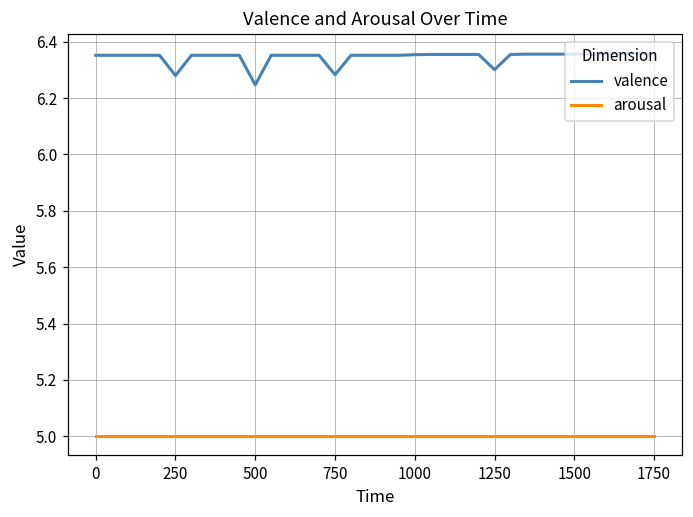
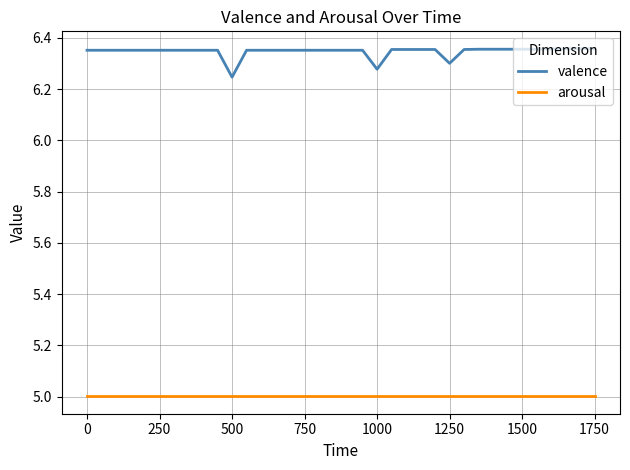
valence, 250: 6.28 -> 6.35
valence, 750: 6.28 -> 6.35
valence, 1000: 6.35 -> 6.28
